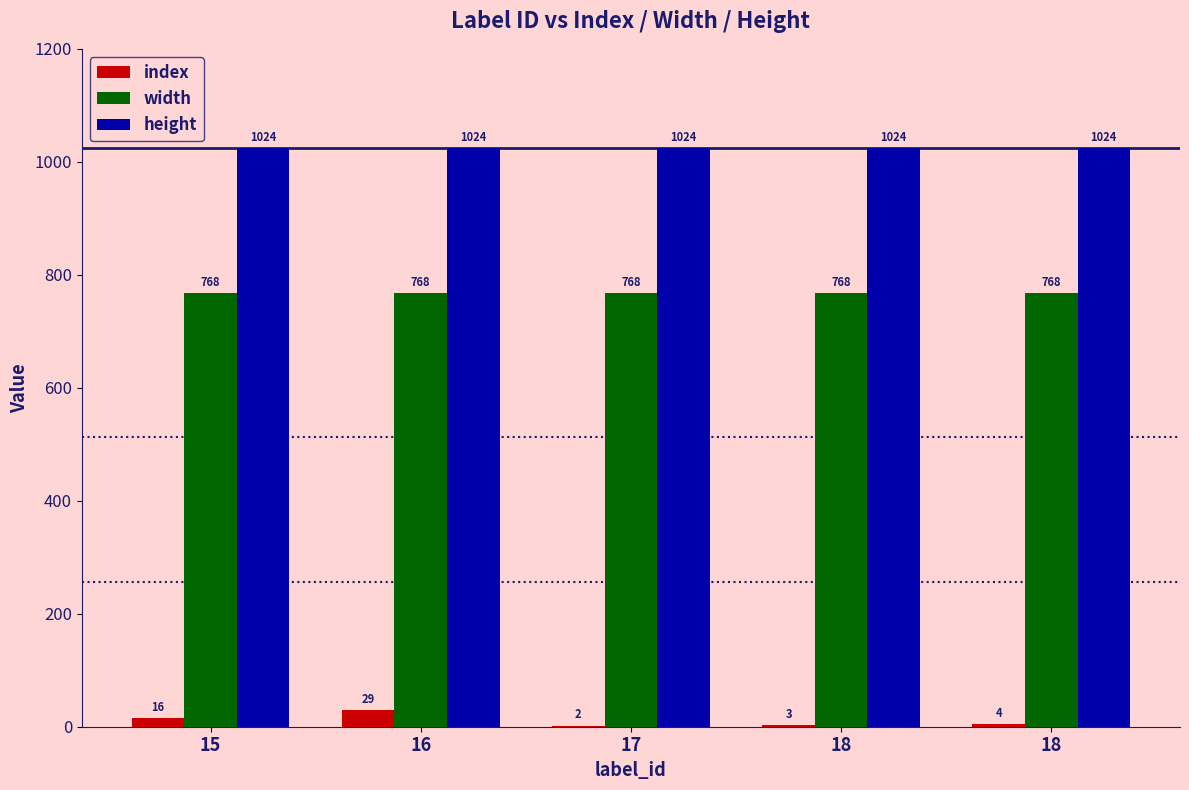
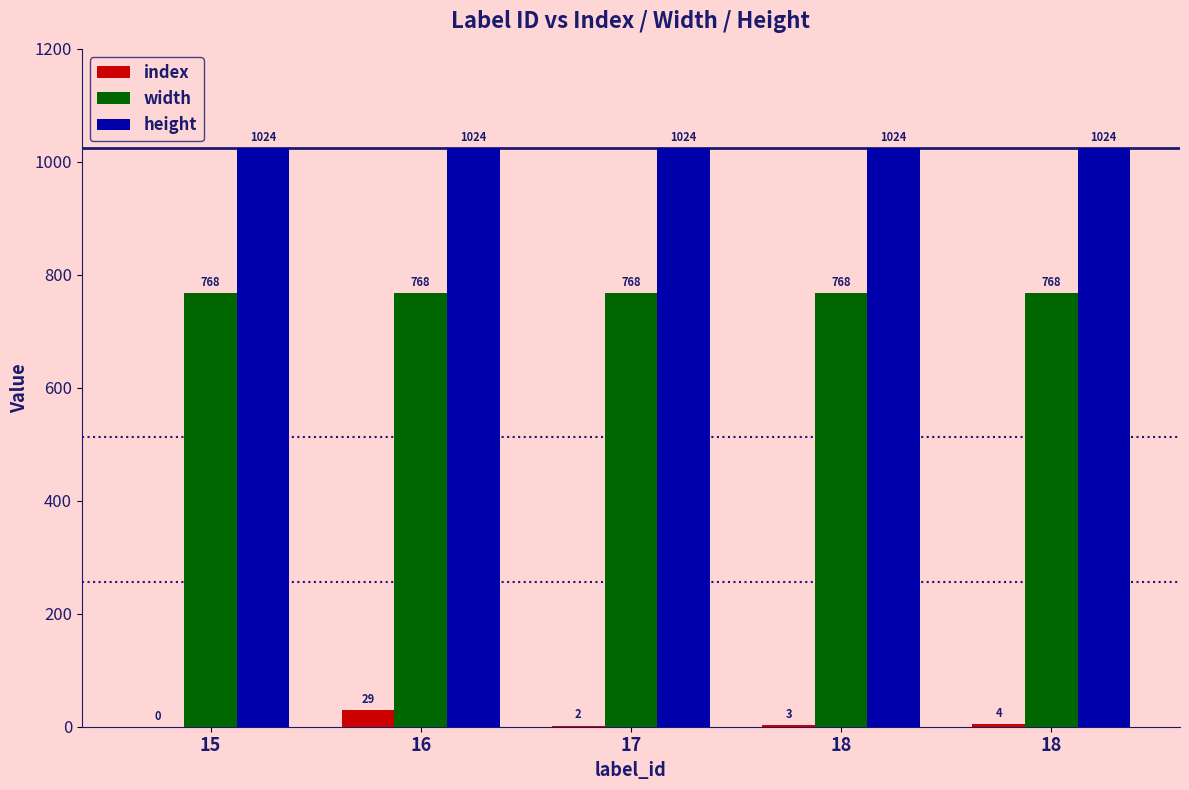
index, 15: 16 -> 0
